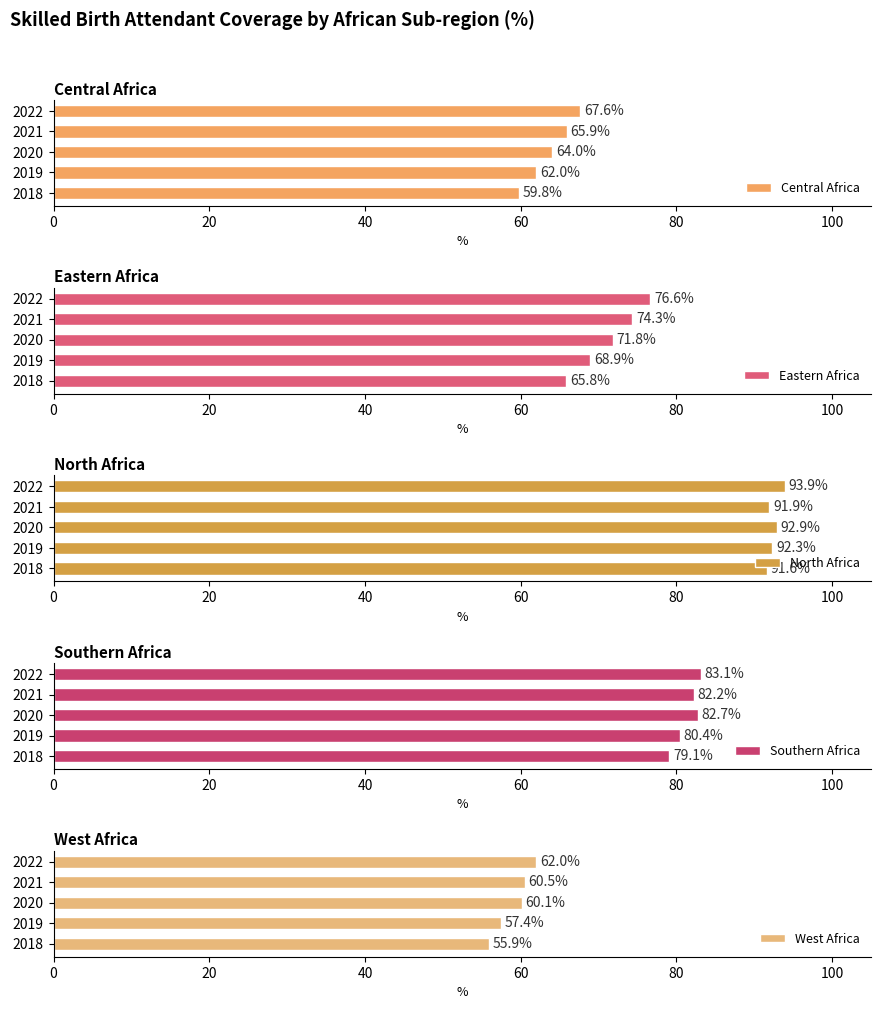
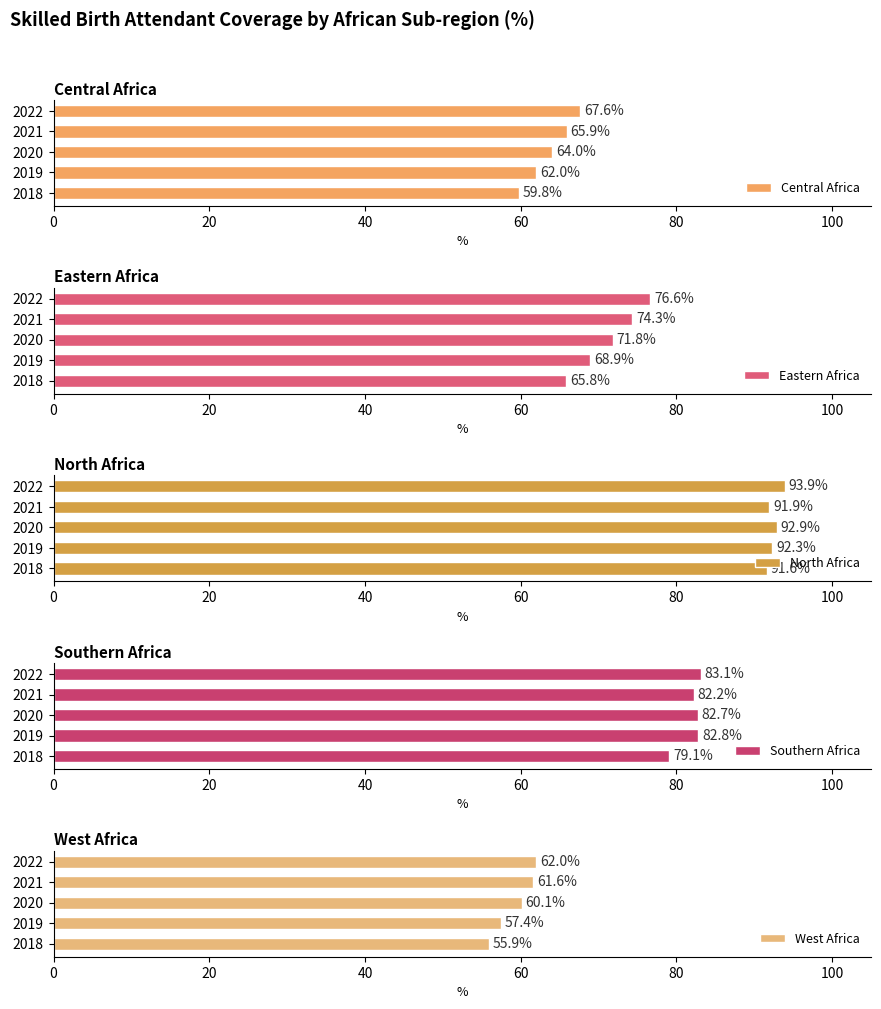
Southern Africa, Southern Africa, 2019: 80.4% -> 82.8%
West Africa, West Africa, 2021: 60.5% -> 61.6%
